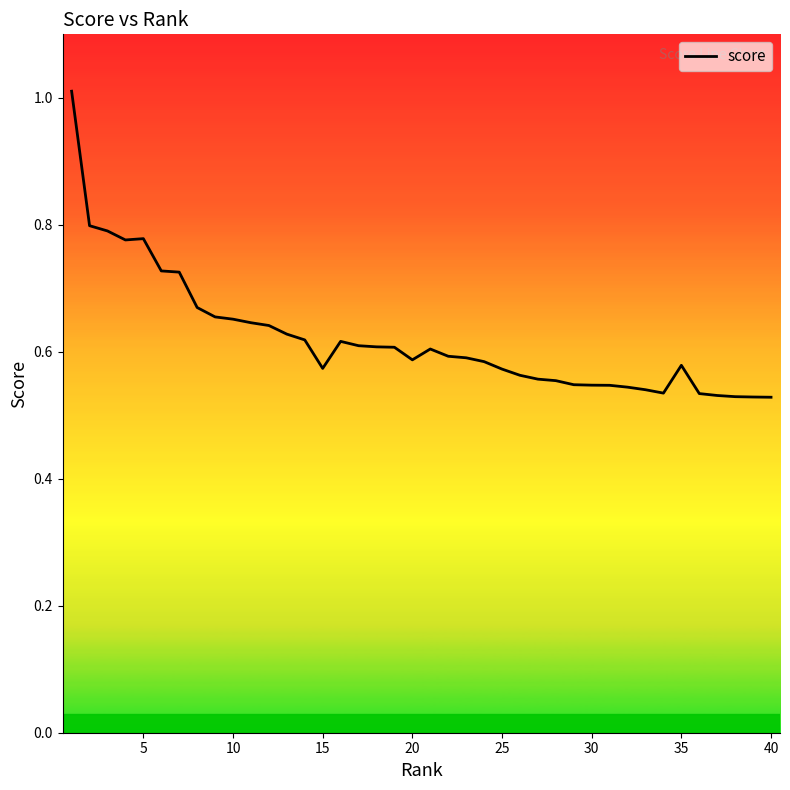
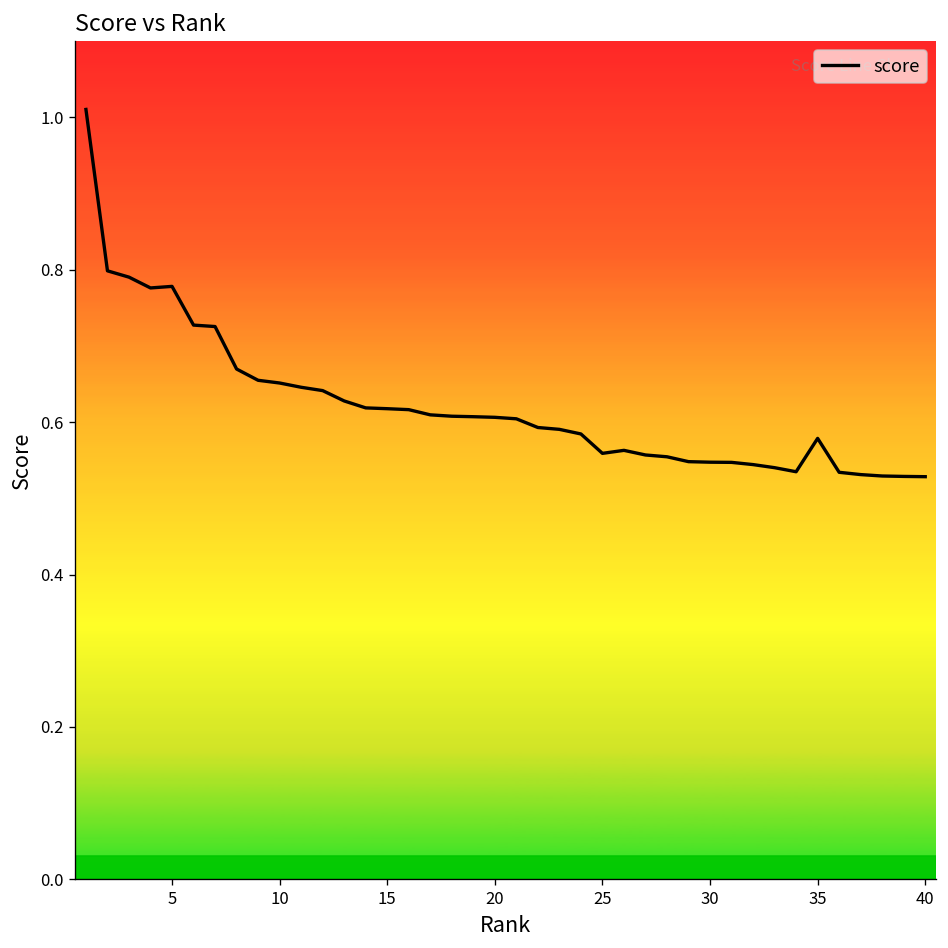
15: 0.57 -> 0.62
20: 0.59 -> 0.61
25: 0.57 -> 0.56
